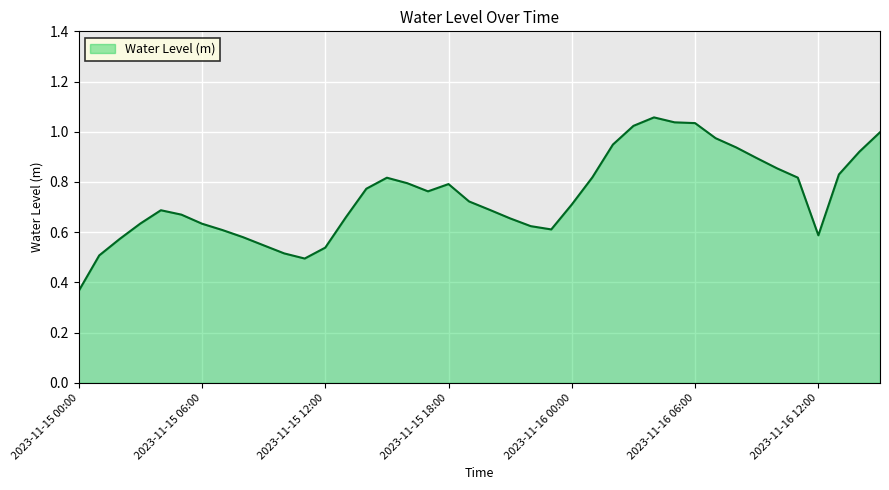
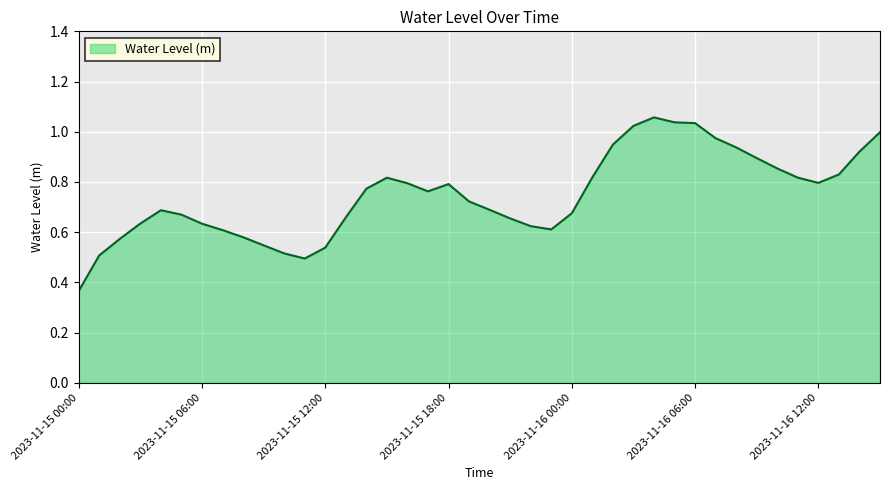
2023-11-16 00:00: 0.71 -> 0.68
2023-11-16 12:00: 0.59 -> 0.80
